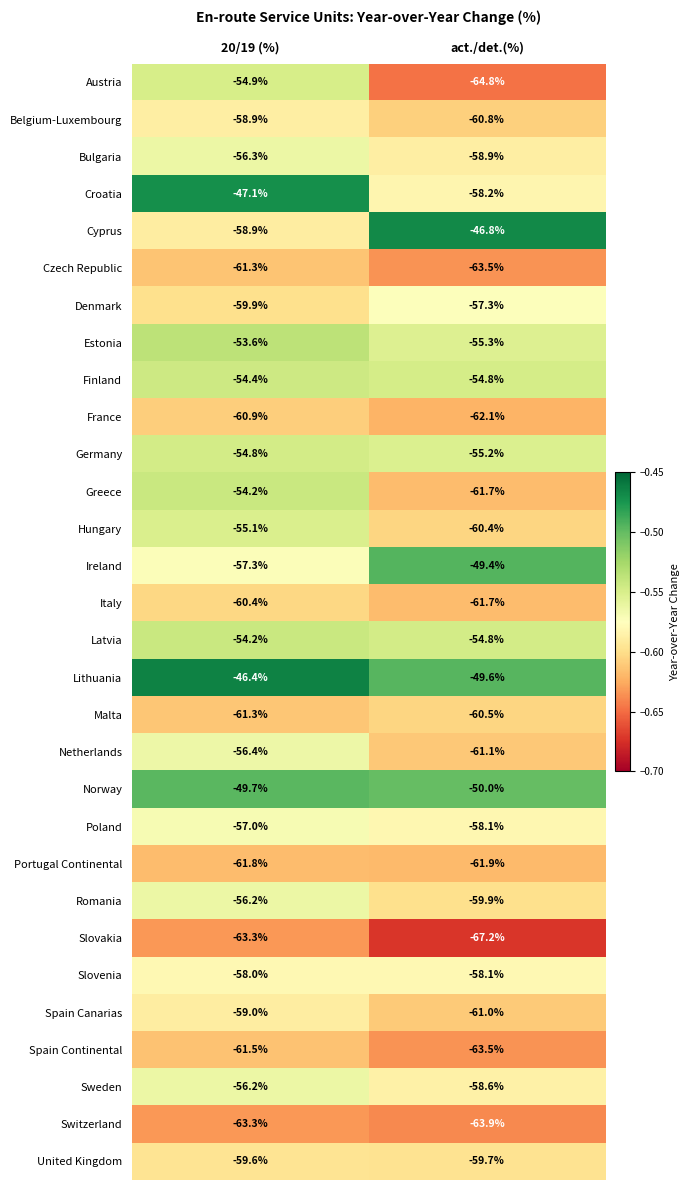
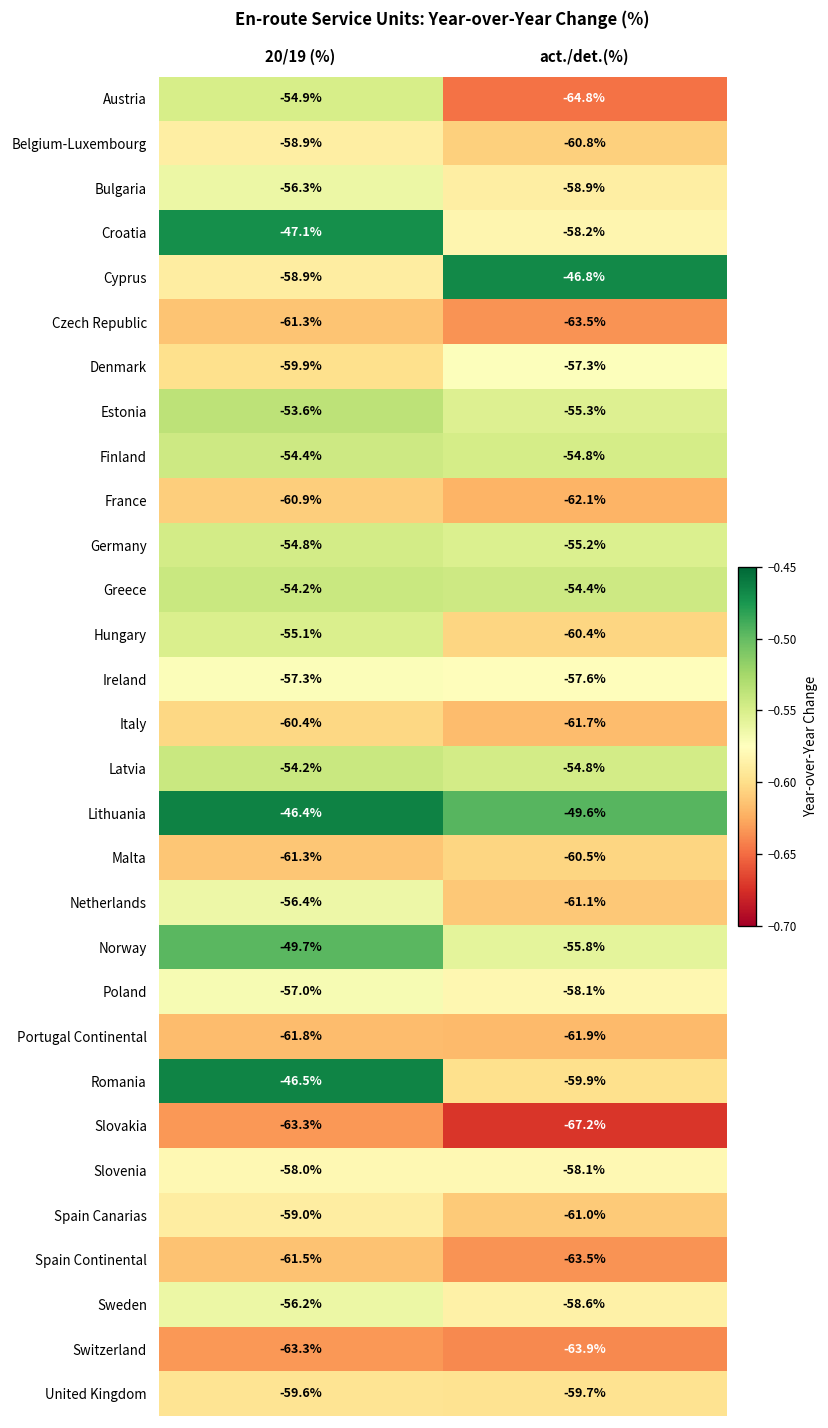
Greece, act./det.(%): -61.7% -> -54.4%
Ireland, act./det.(%): -49.4% -> -57.6%
Norway, act./det.(%): -50.0% -> -55.8%
Romania, 20/19 (%): -56.2% -> -46.5%
